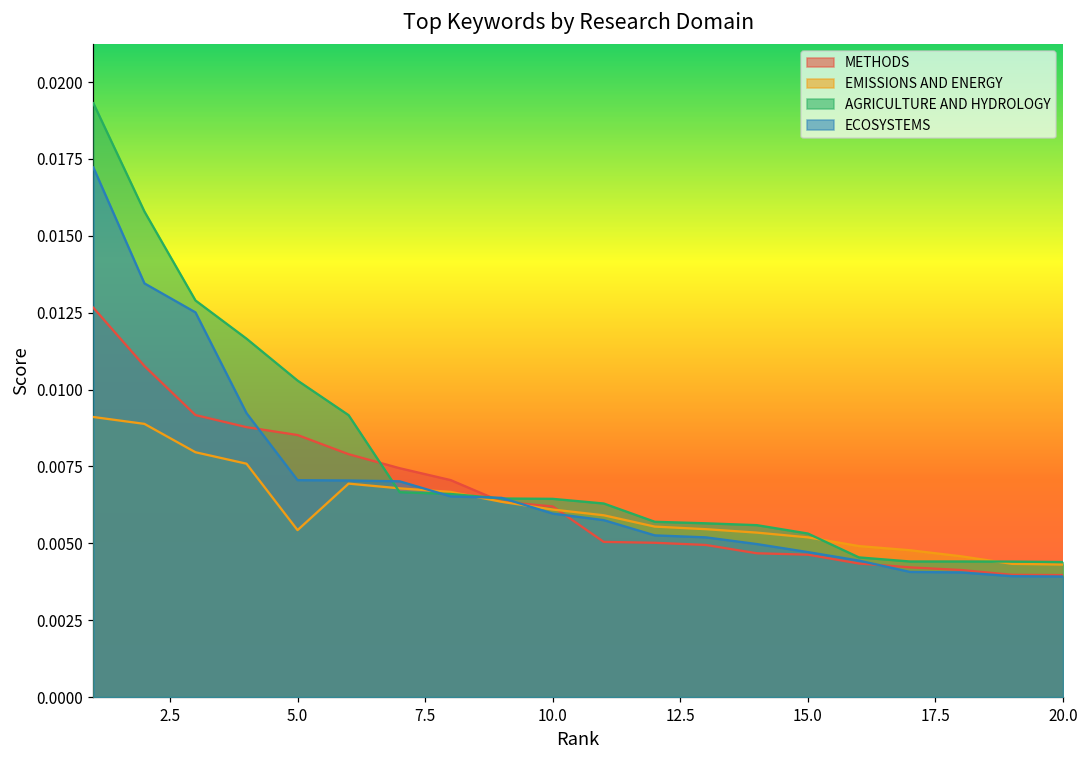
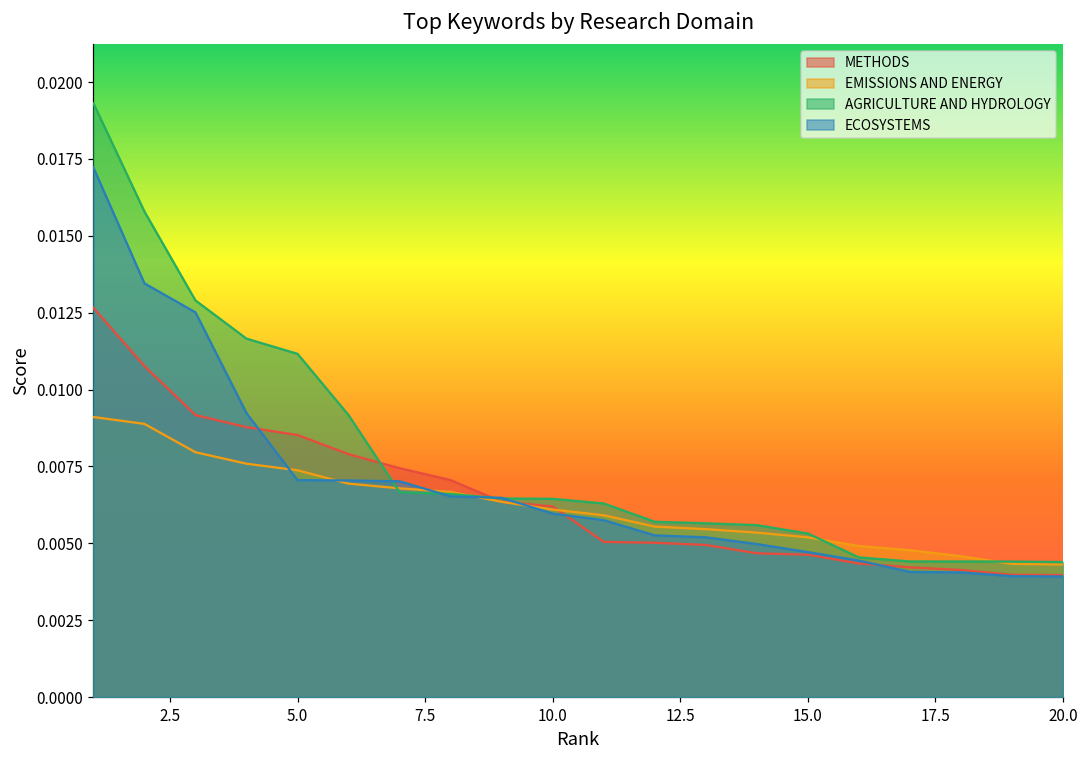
EMISSIONS AND ENERGY, 5.0: 0.0054 -> 0.0074
AGRICULTURE AND HYDROLOGY, 5.0: 0.0103 -> 0.0112
